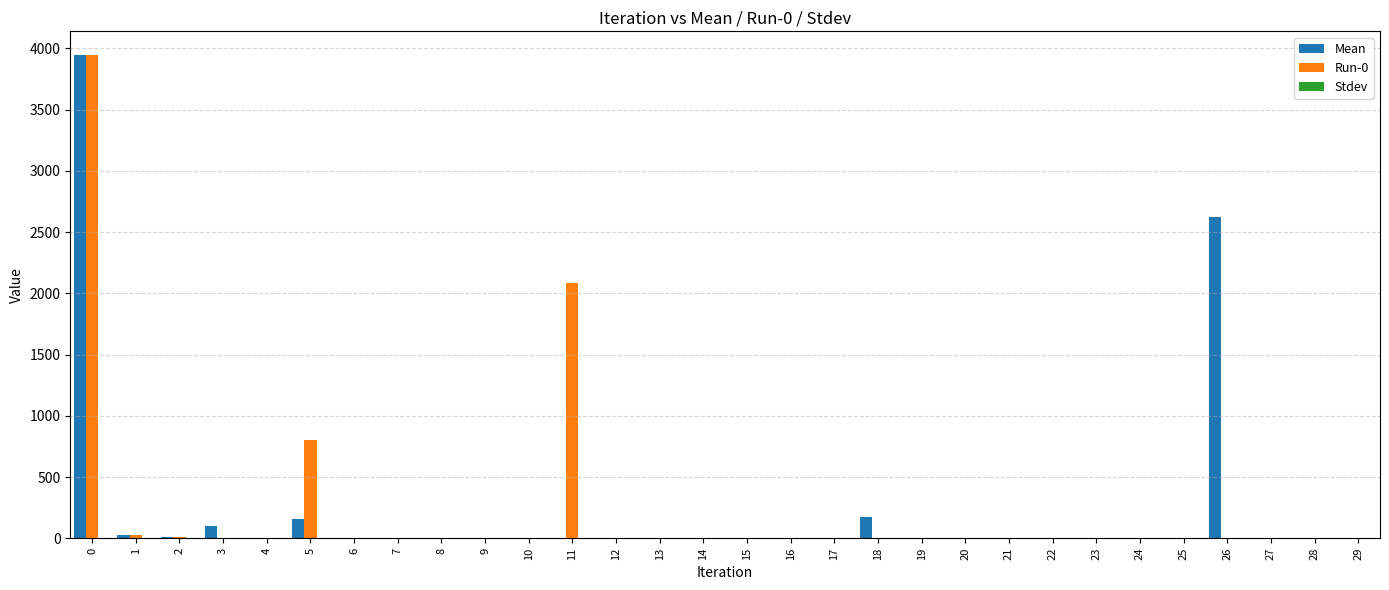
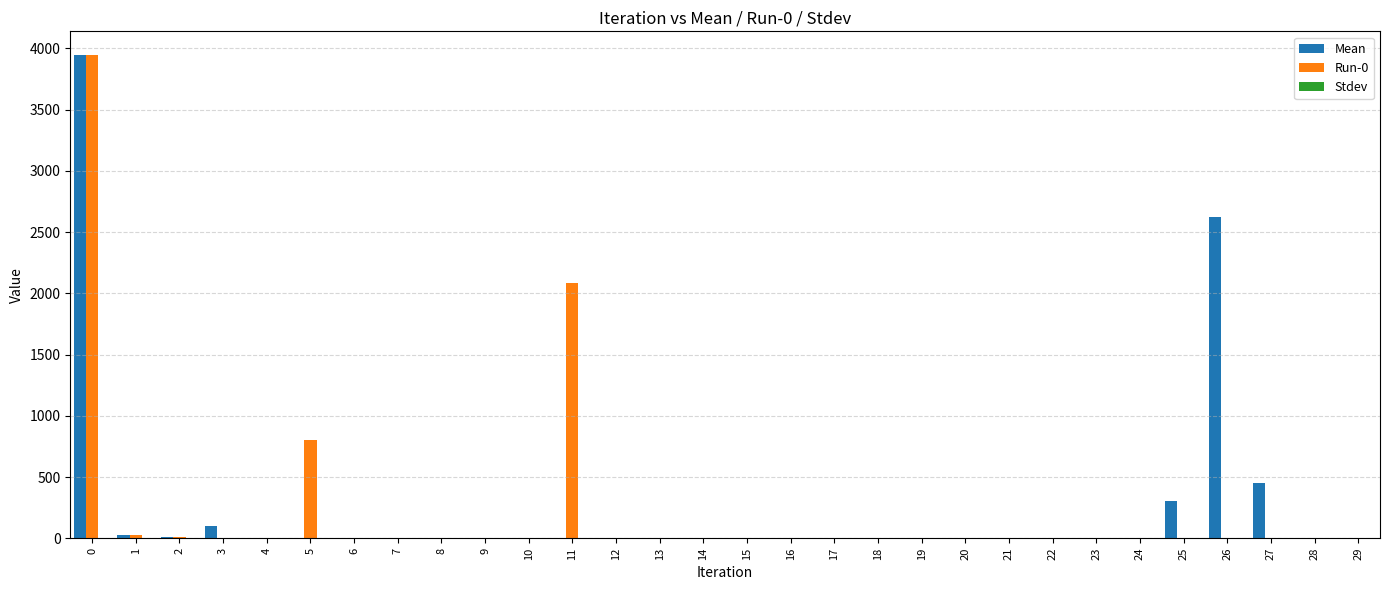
Mean, 5: 150 -> 0
Mean, 18: 170 -> 0
Mean, 25: 0 -> 300
Mean, 27: 0 -> 450
